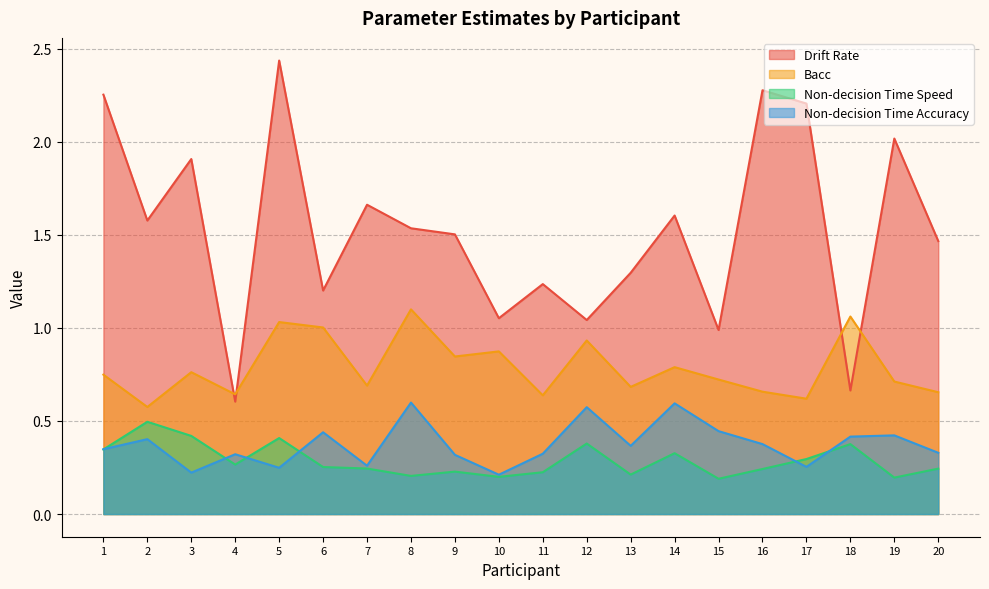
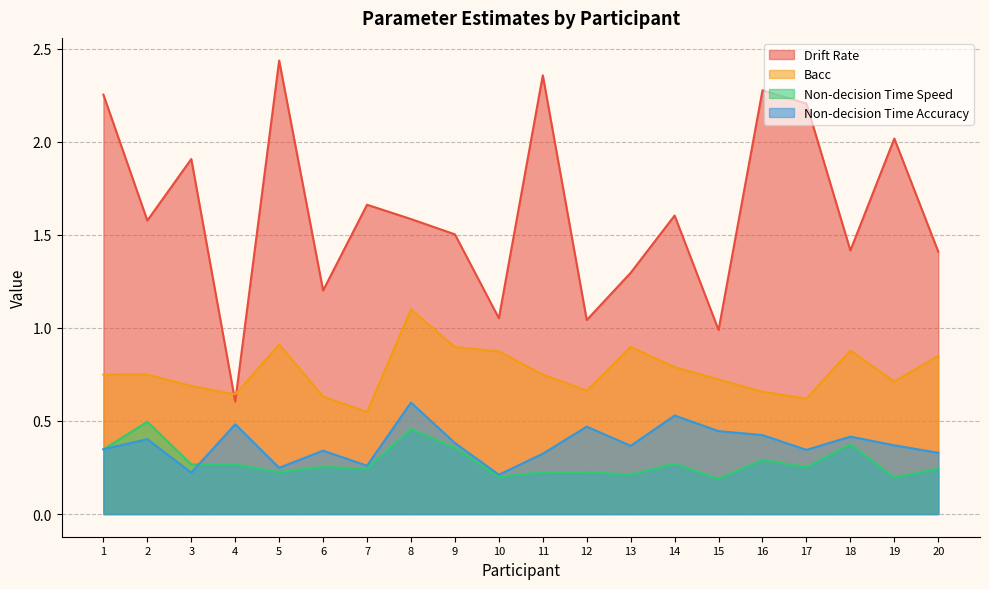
Bacc, 2: 0.58 -> 0.75
Bacc, 3: 0.76 -> 0.69
Non-decision Time Speed, 3: 0.42 -> 0.27
Non-decision Time Accuracy, 4: 0.32 -> 0.48
Bacc, 5: 1.03 -> 0.91
Non-decision Time Speed, 5: 0.41 -> 0.23
Bacc, 6: 1.00 -> 0.63
Non-decision Time Accuracy, 6: 0.44 -> 0.34
Bacc, 7: 0.69 -> 0.55
Drift Rate, 8: 1.53 -> 1.58
Non-decision Time Speed, 8: 0.20 -> 0.46
Bacc, 9: 0.85 -> 0.90
Non-decision Time Speed, 9: 0.23 -> 0.36
Non-decision Time Accuracy, 9: 0.32 -> 0.38
Drift Rate, 11: 1.23 -> 2.36
Bacc, 11: 0.64 -> 0.75
Bacc, 12: 0.93 -> 0.66
Non-decision Time Speed, 12: 0.38 -> 0.23
Non-decision Time Accuracy, 12: 0.57 -> 0.47
Bacc, 13: 0.68 -> 0.90
Non-decision Time Speed, 14: 0.33 -> 0.27
Non-decision Time Accuracy, 14: 0.59 -> 0.53
Non-decision Time Speed, 16: 0.24 -> 0.29
Non-decision Time Accuracy, 16: 0.38 -> 0.42
Non-decision Time Speed, 17: 0.30 -> 0.25
Non-decision Time Accuracy, 17: 0.25 -> 0.34
Drift Rate, 18: 0.66 -> 1.42
Bacc, 18: 1.06 -> 0.88
Non-decision Time Accuracy, 19: 0.42 -> 0.37
Drift Rate, 20: 1.47 -> 1.41
Bacc, 20: 0.65 -> 0.85
